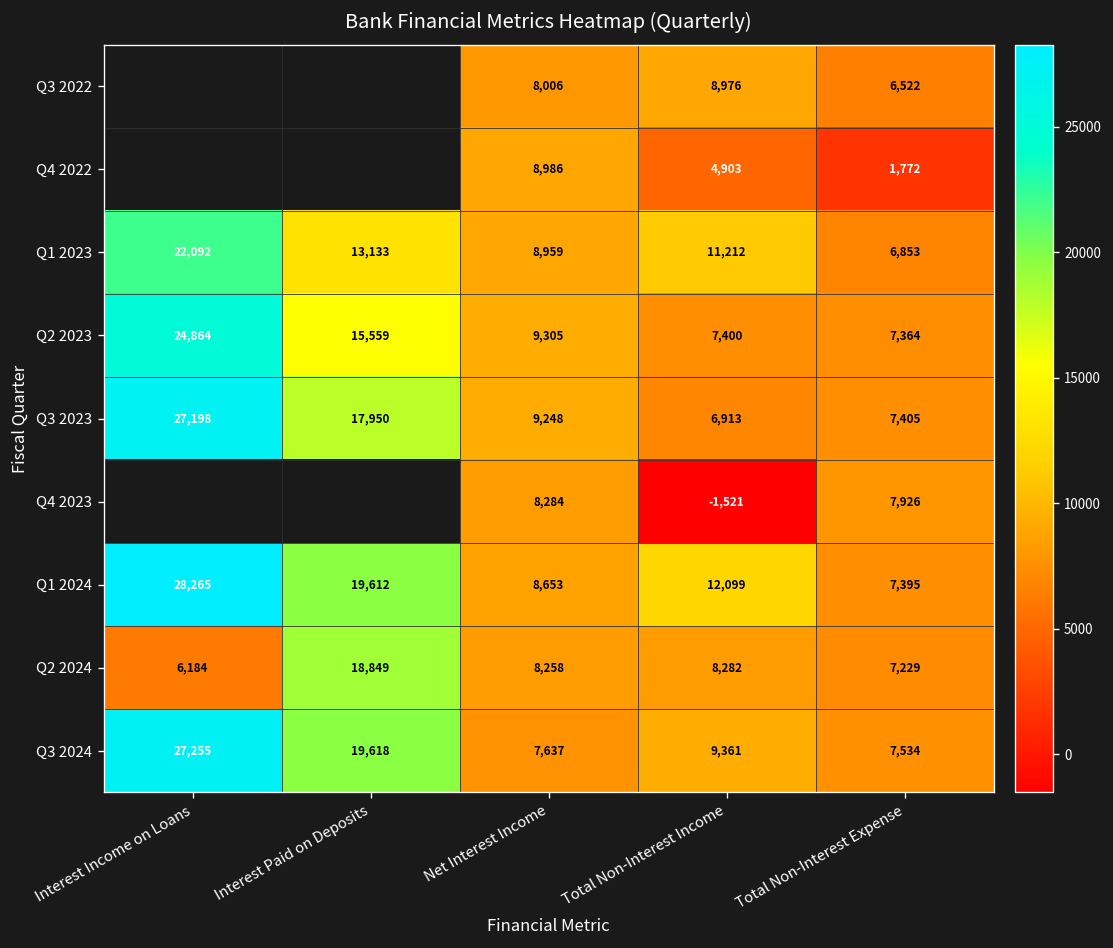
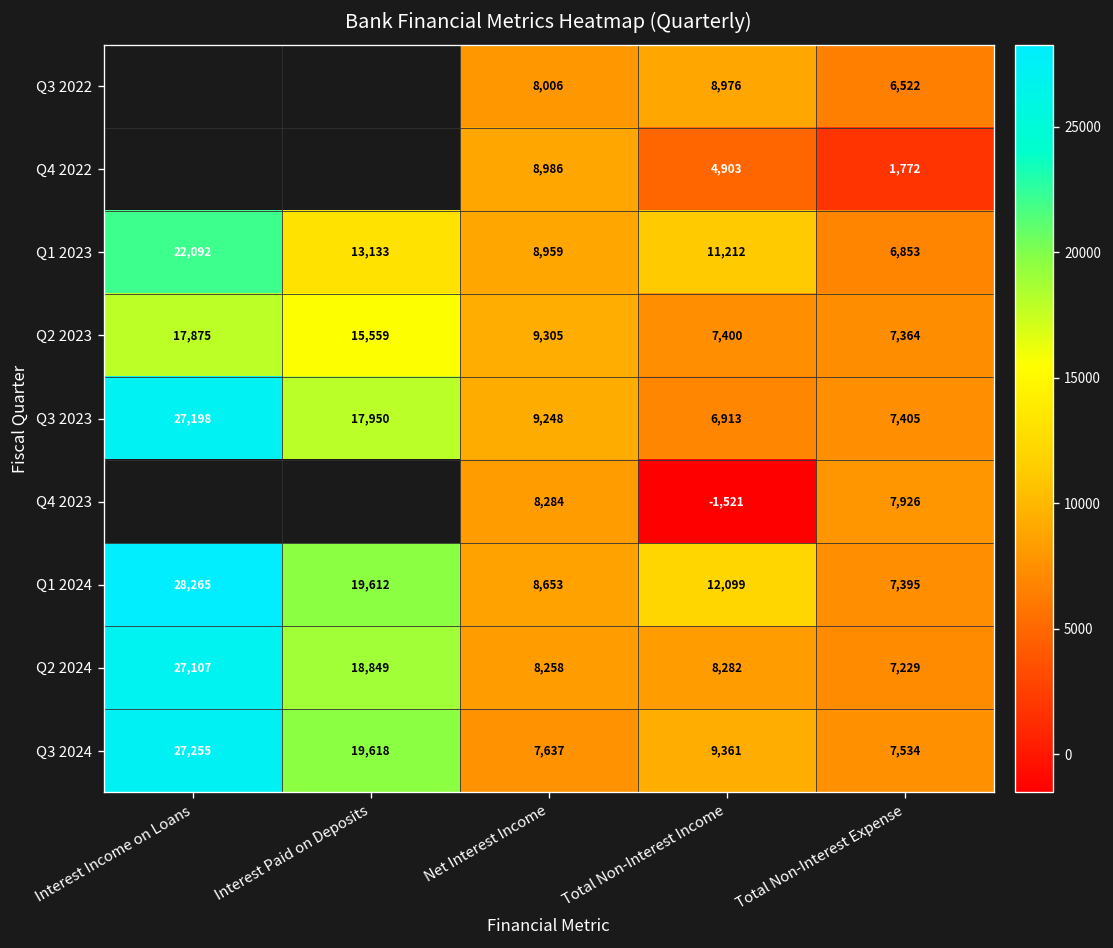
Q2 2023, Interest Income on Loans: 24,864 -> 17,875
Q2 2024, Interest Income on Loans: 6,184 -> 27,107
